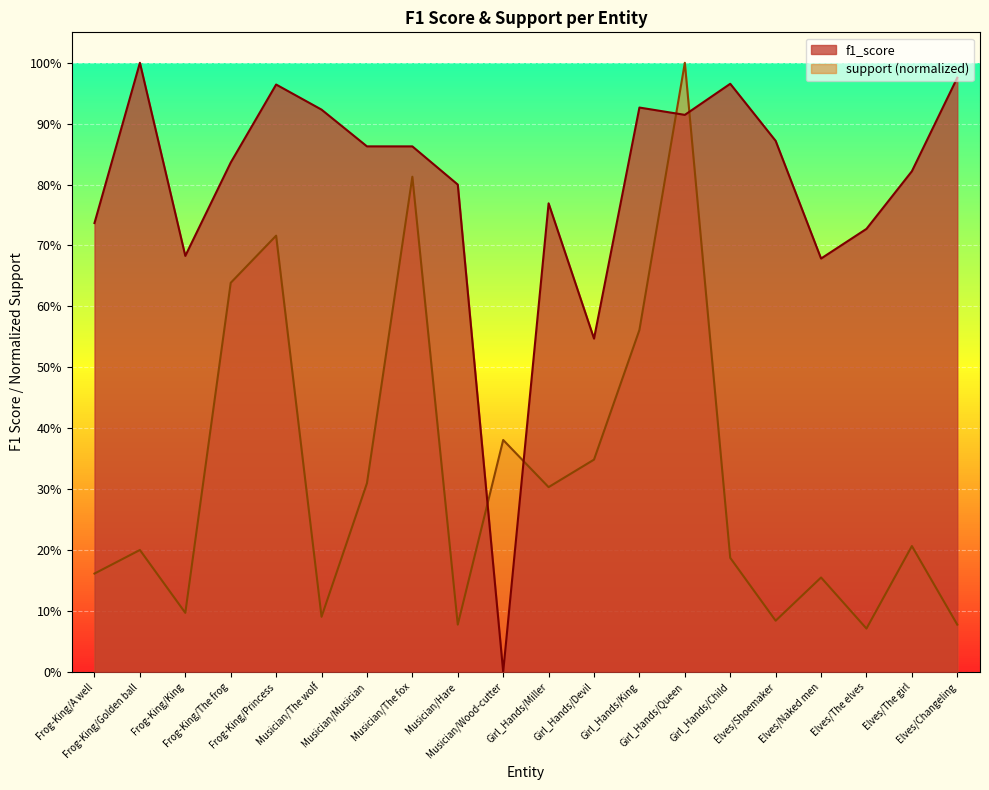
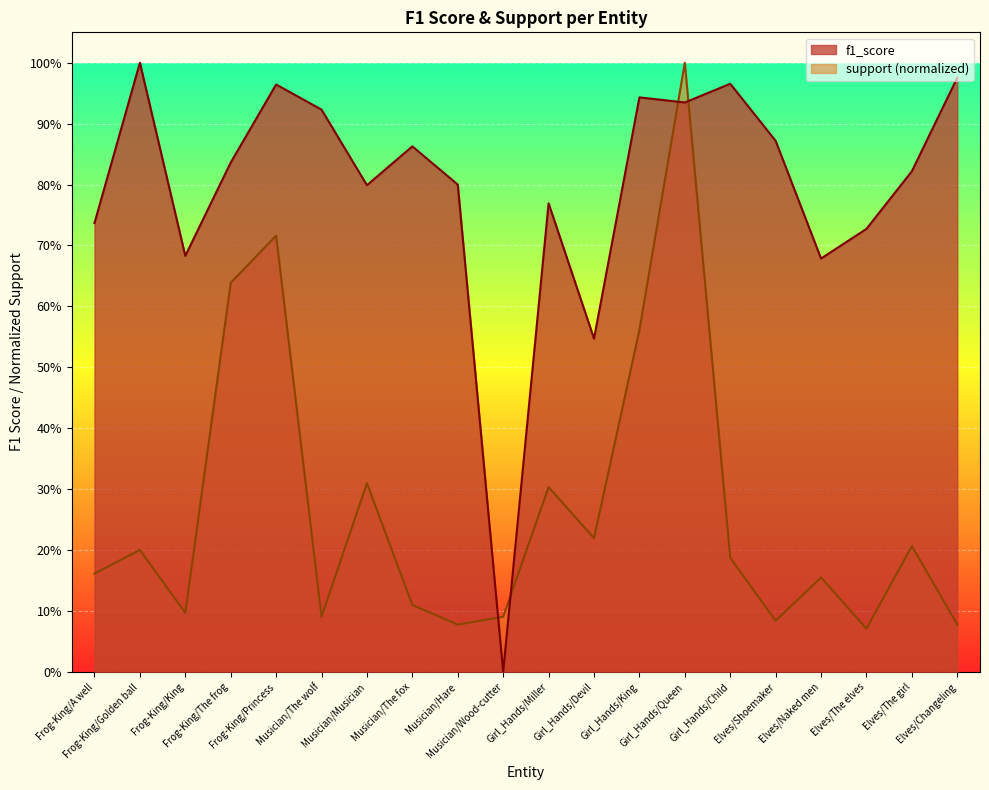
f1_score, Musician/Musician: 86% -> 80%
support (normalized), Musician/The fox: 81% -> 11%
support (normalized), Musician/Wood-cutter: 38% -> 9%
support (normalized), Girl_Hands/Devil: 35% -> 22%
f1_score, Girl_Hands/King: 93% -> 94%
f1_score, Girl_Hands/Queen: 91% -> 93%
